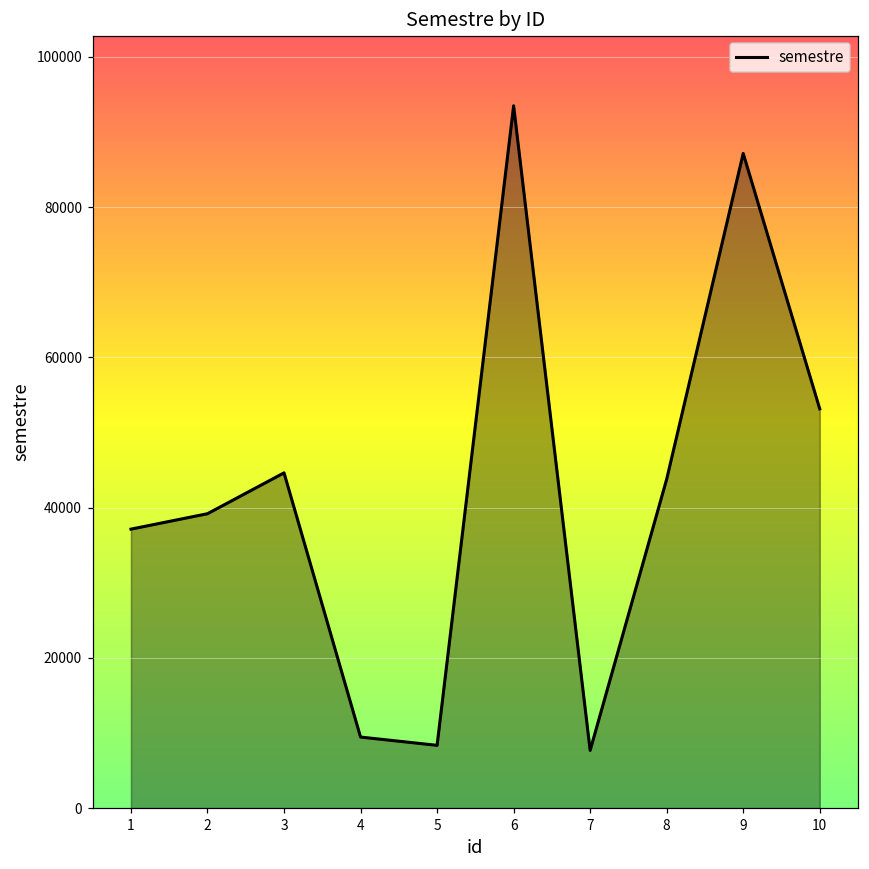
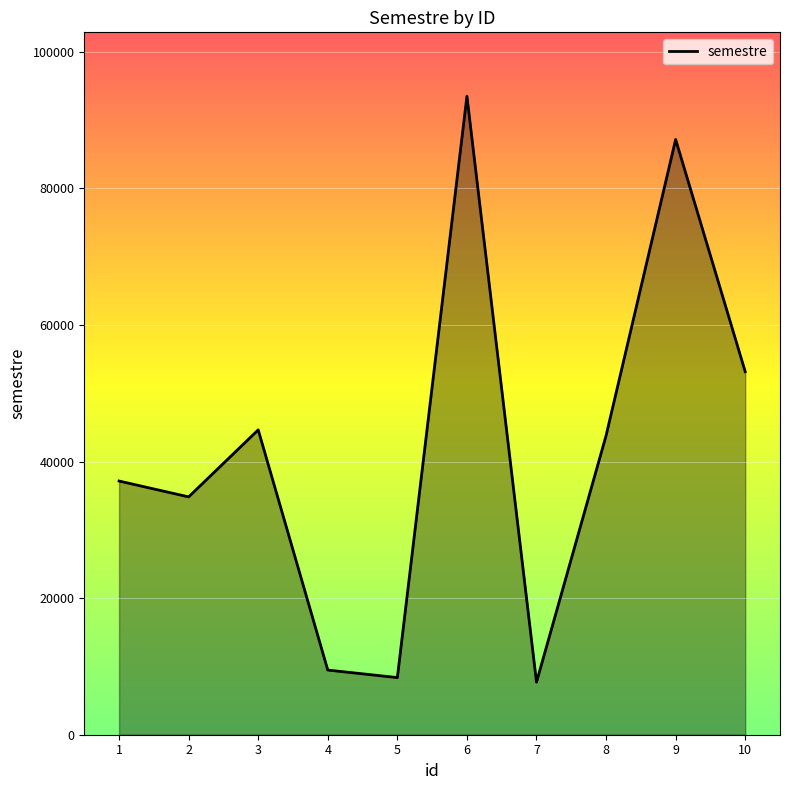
2: 39000 -> 35000
